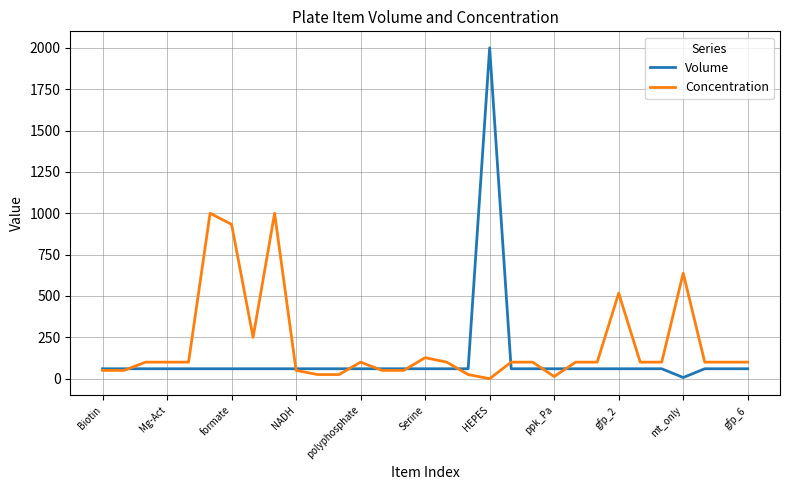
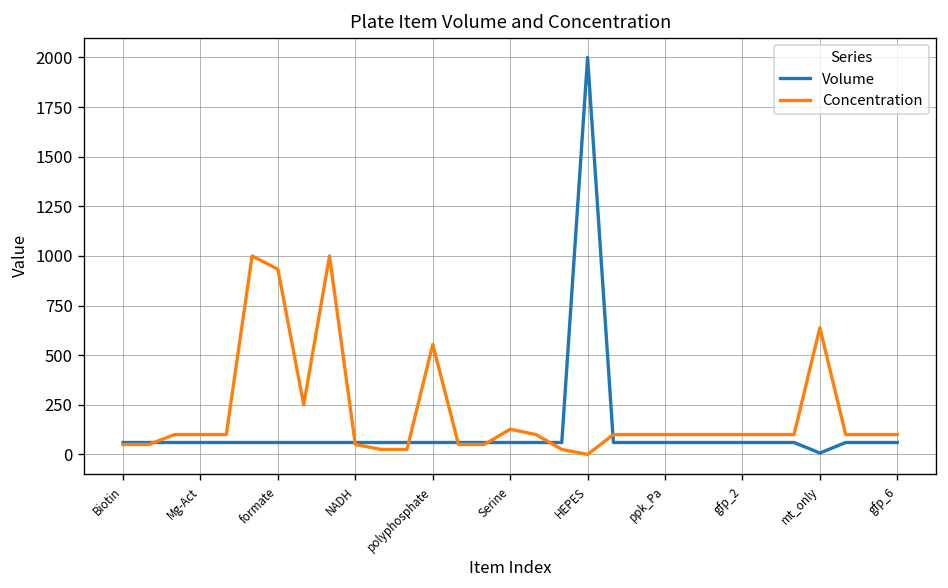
Concentration, polyphosphate: 100 -> 550
Concentration, ppk_Pa: 10 -> 100
Concentration, gfp_2: 520 -> 100
